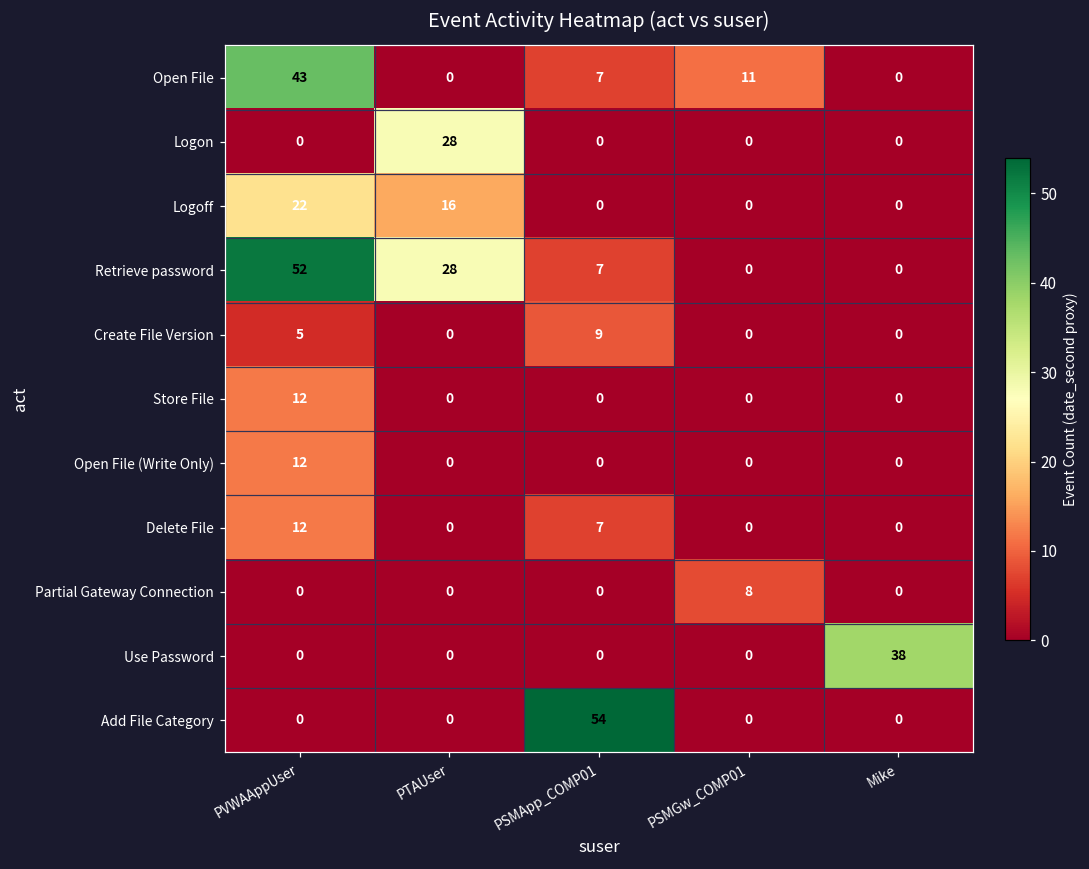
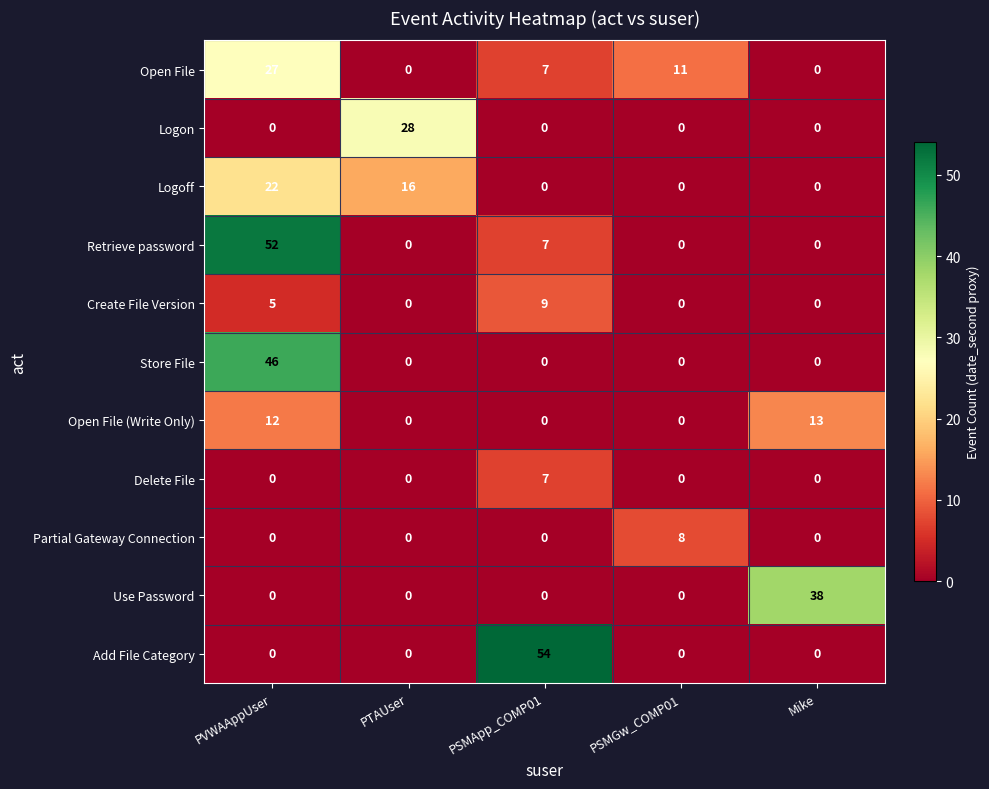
Open File, PVWAAppUser: 43 -> 27
Retrieve password, PTAUser: 28 -> 0
Store File, PVWAAppUser: 12 -> 46
Open File (Write Only), Mike: 0 -> 13
Delete File, PVWAAppUser: 12 -> 0
